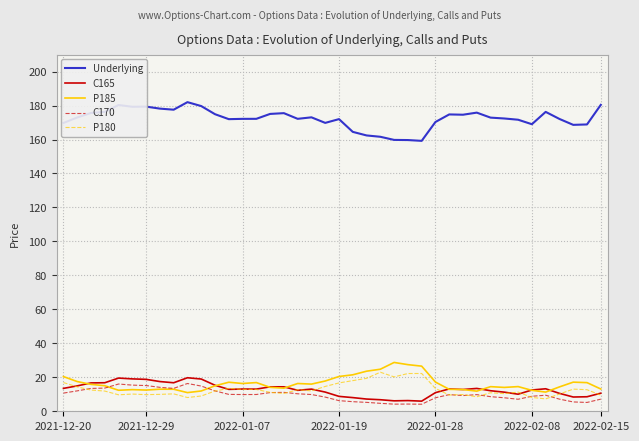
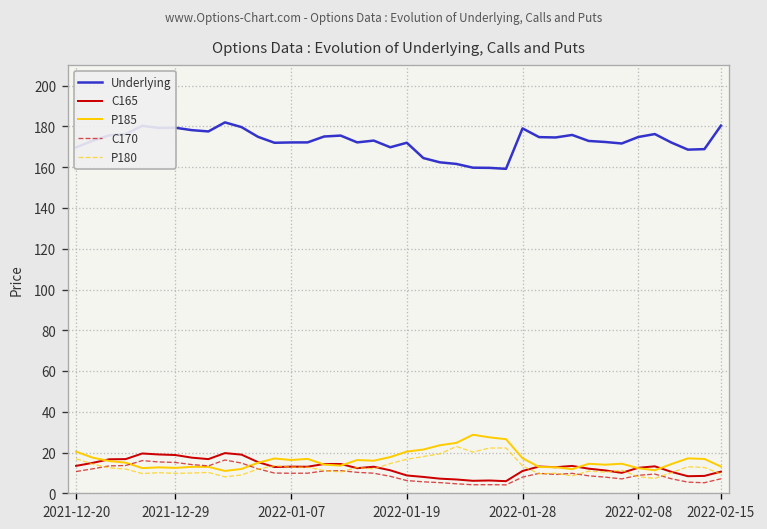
Underlying, 2022-01-28: 170 -> 179
Underlying, 2022-02-08: 169 -> 175
